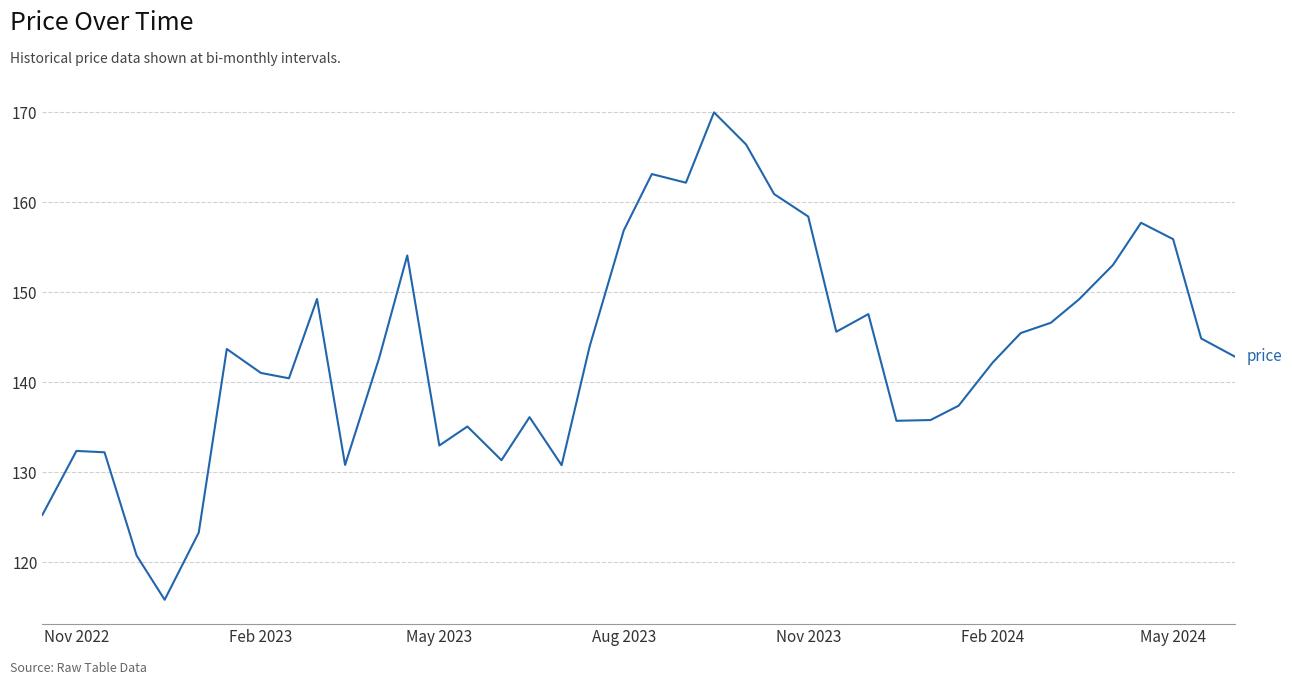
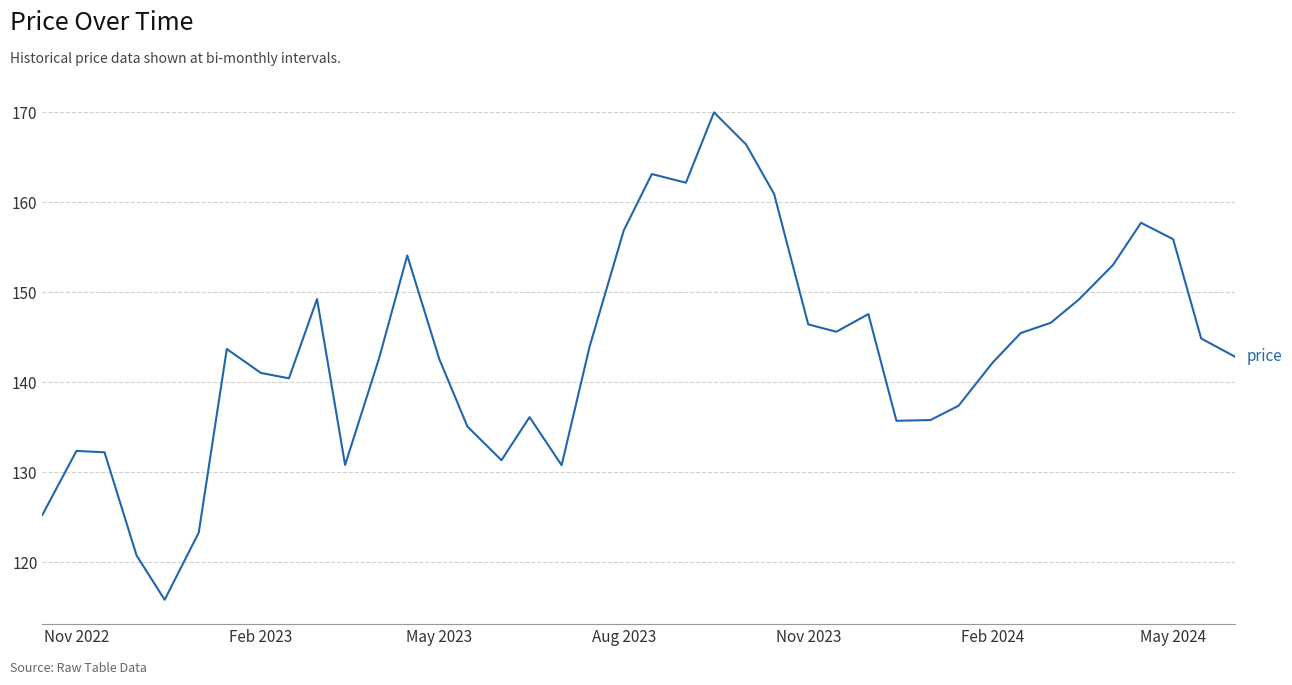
May 2023: 133 -> 143
Nov 2023: 158 -> 146
